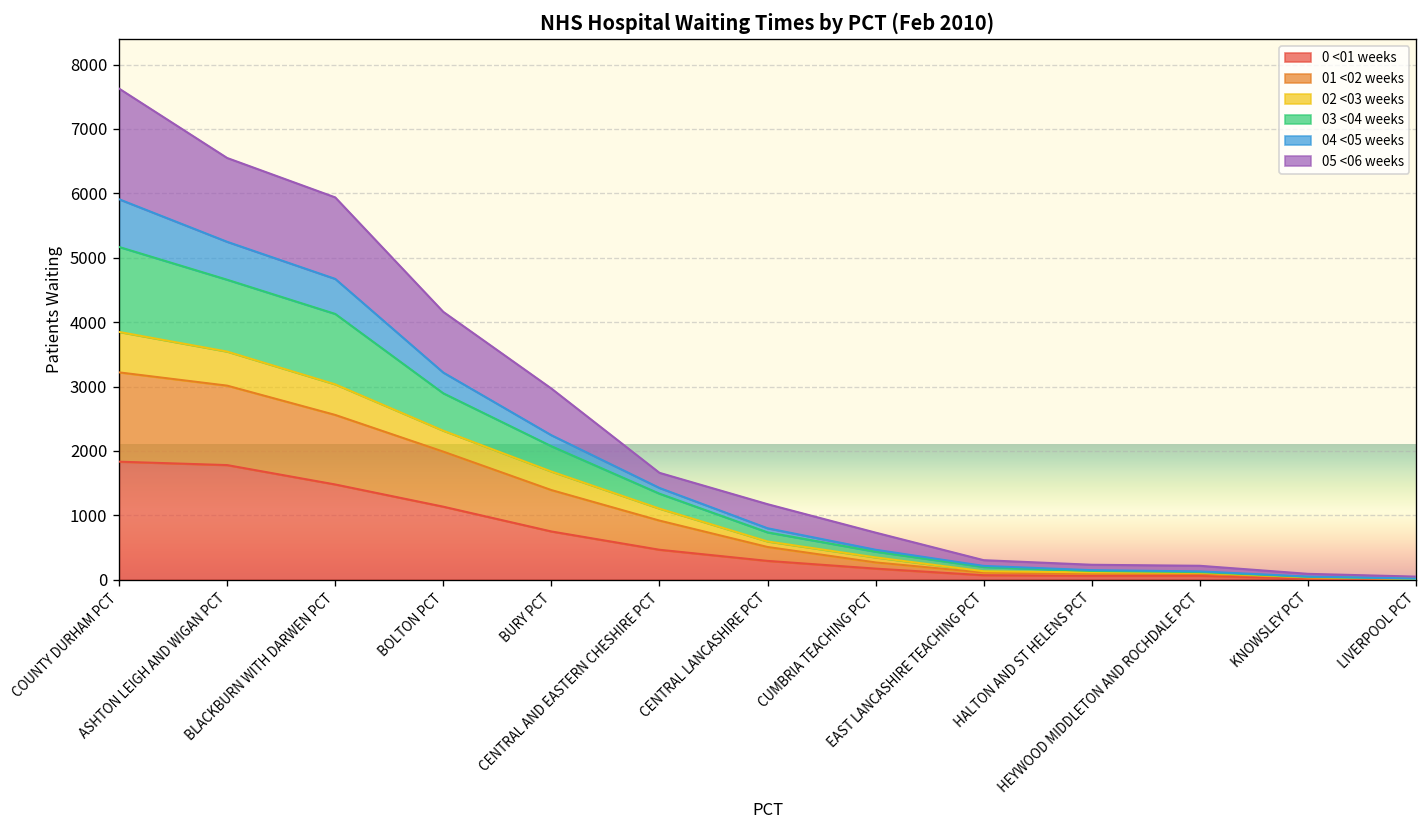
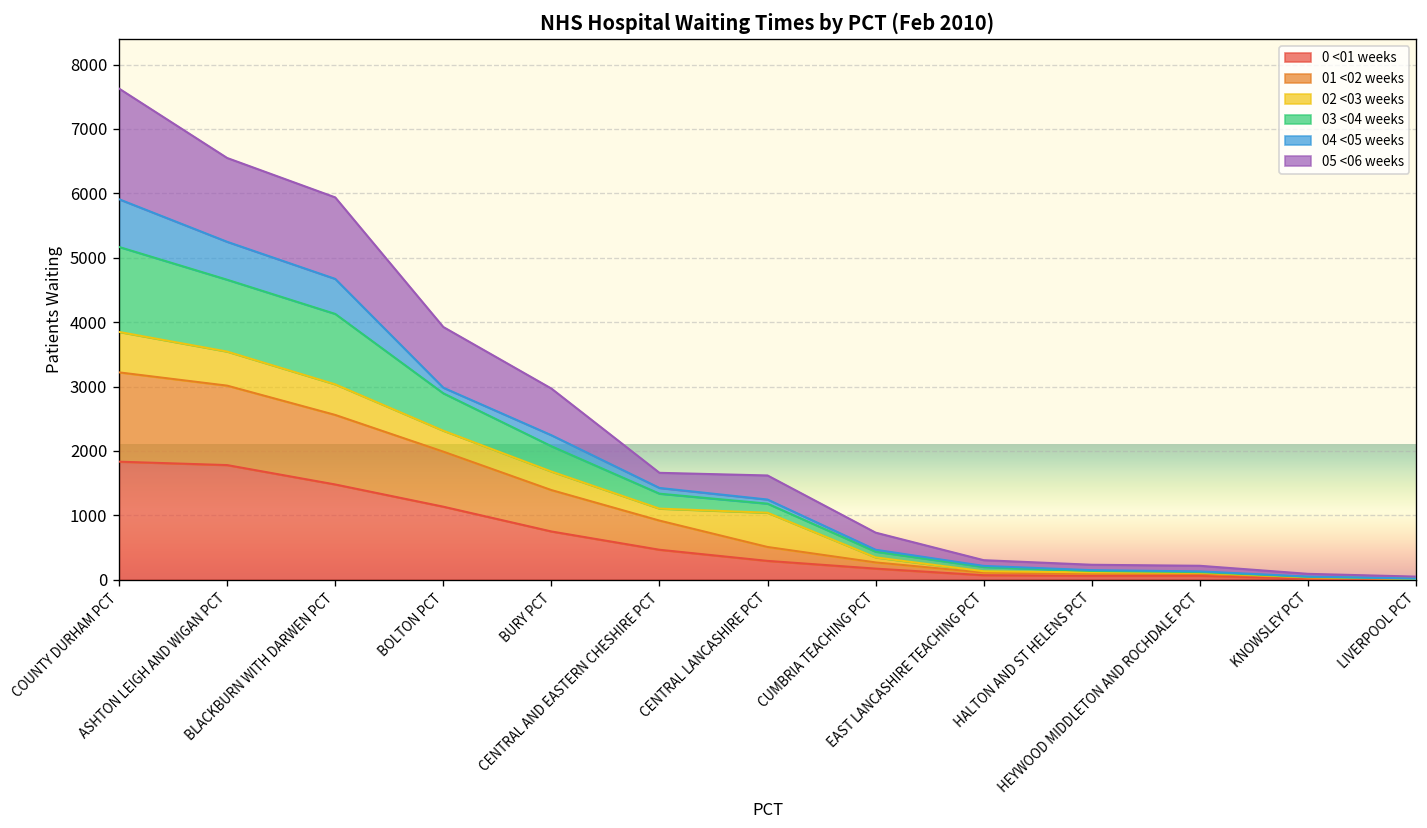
04 <05 weeks, BOLTON PCT: 300 -> 100
02 <03 weeks, CENTRAL LANCASHIRE PCT: 100 -> 500
